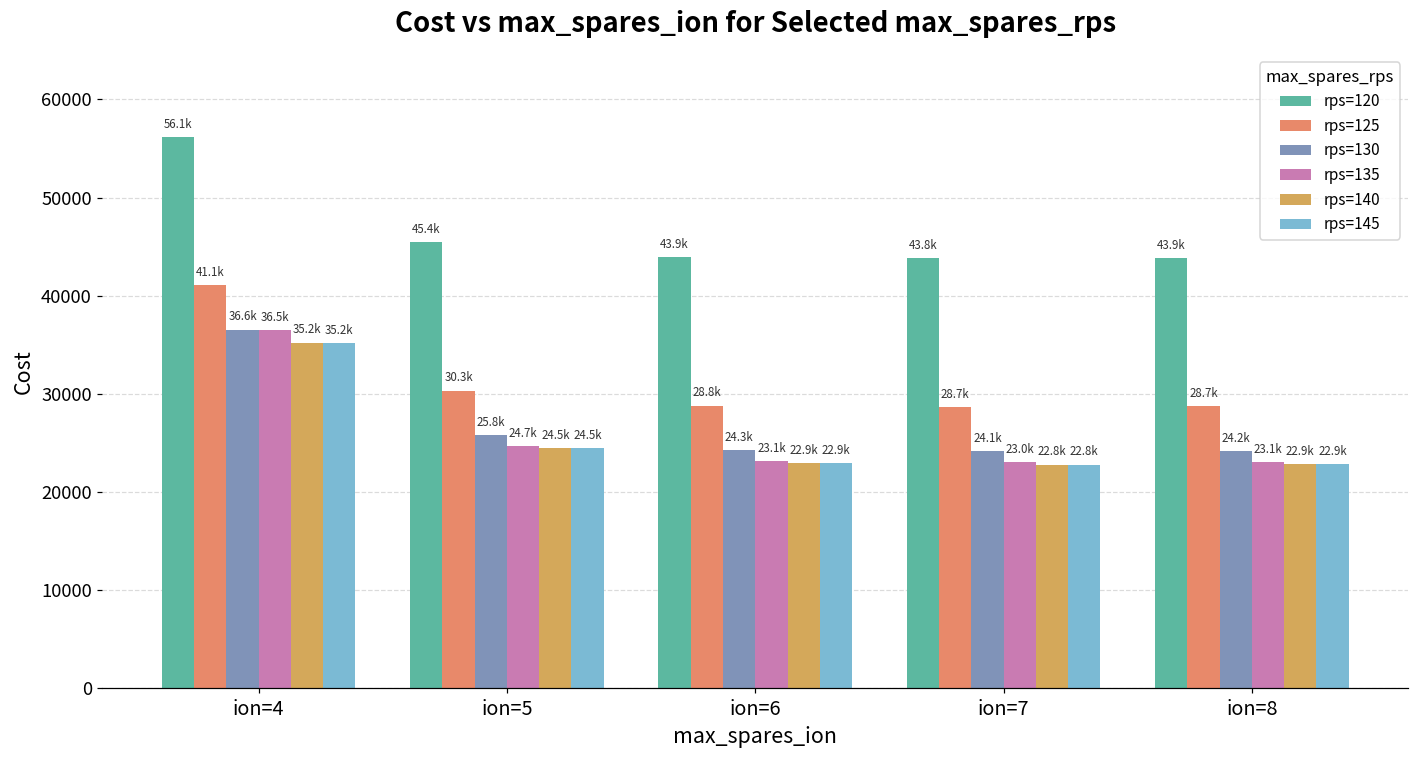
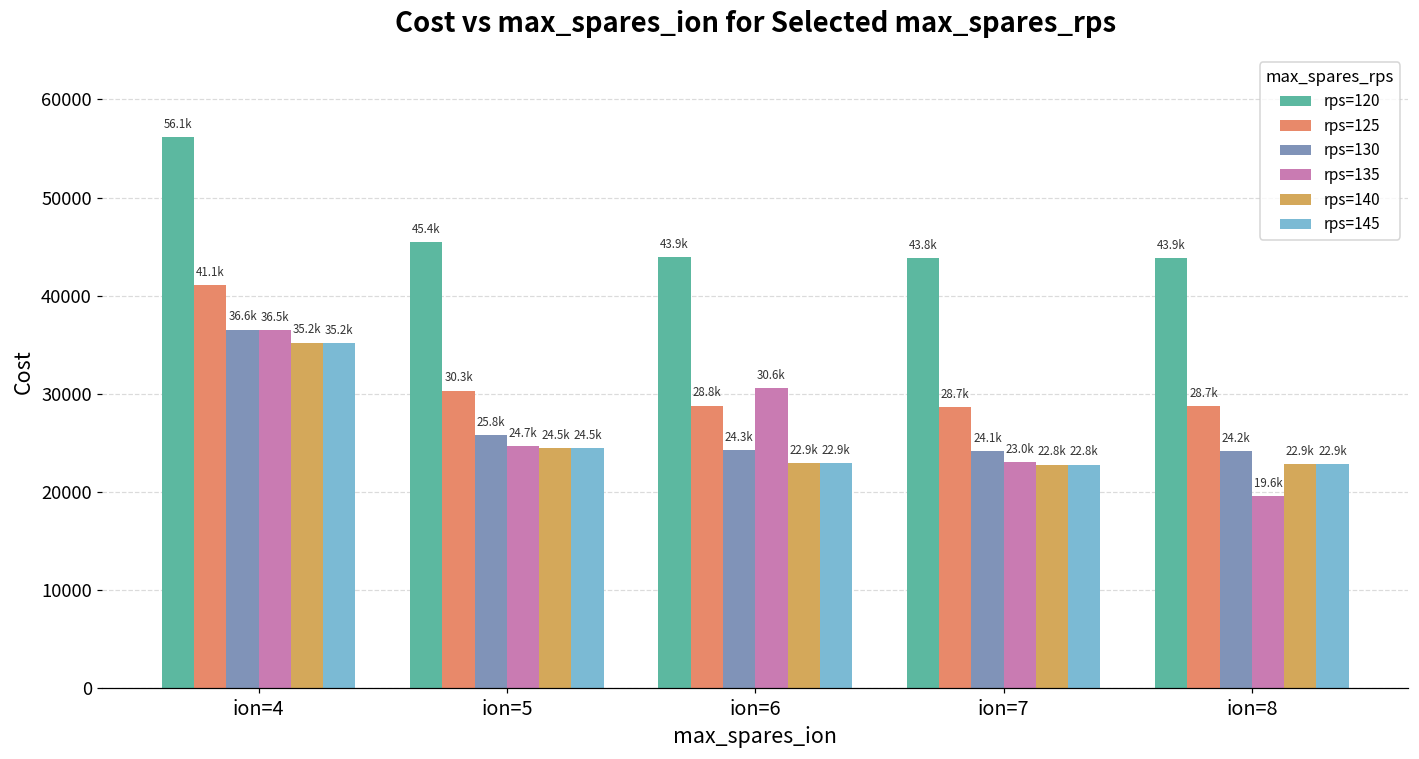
rps=135, ion=6: 23.1k -> 30.6k
rps=135, ion=8: 23.1k -> 19.6k
